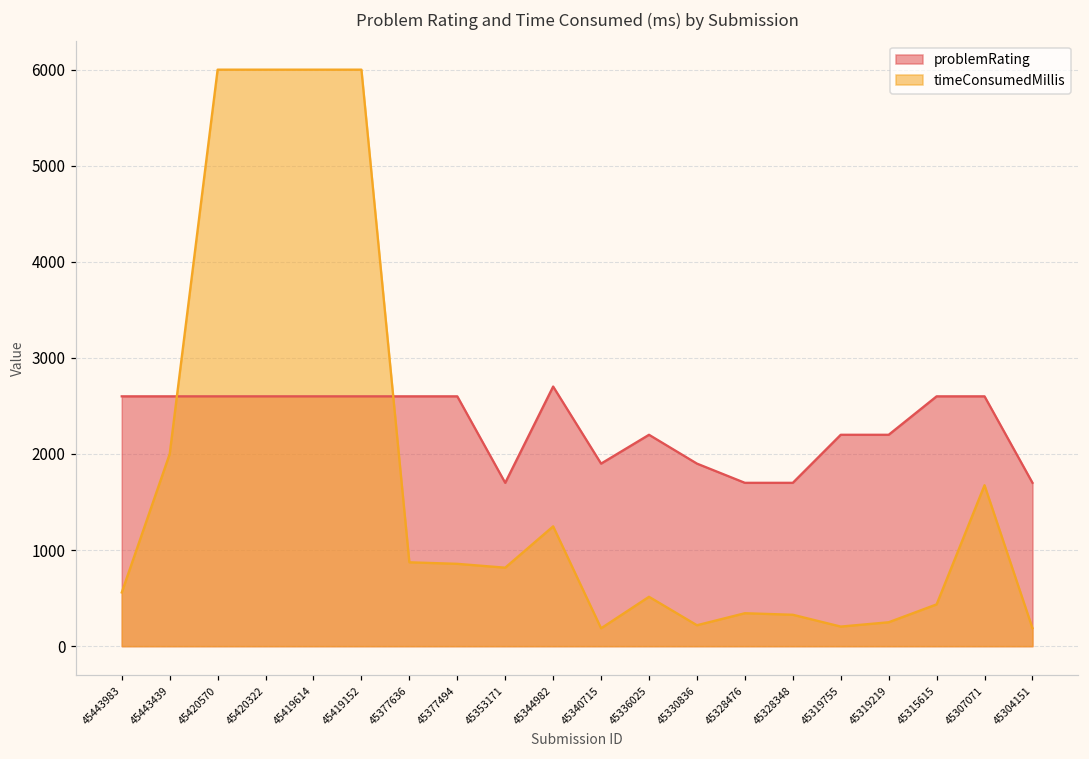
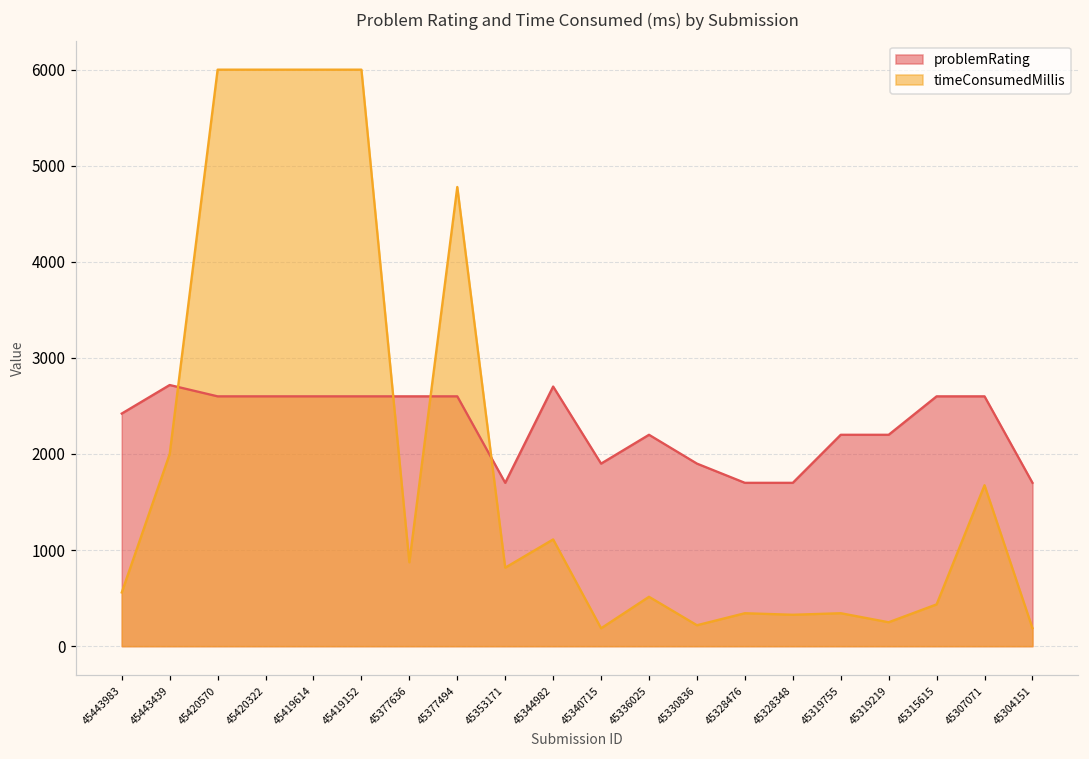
problemRating, 45443983: 2600 -> 2400
problemRating, 45443439: 2600 -> 2700
timeConsumedMillis, 45377494: 900 -> 4800
timeConsumedMillis, 45344982: 1200 -> 1100
timeConsumedMillis, 45319755: 200 -> 300
